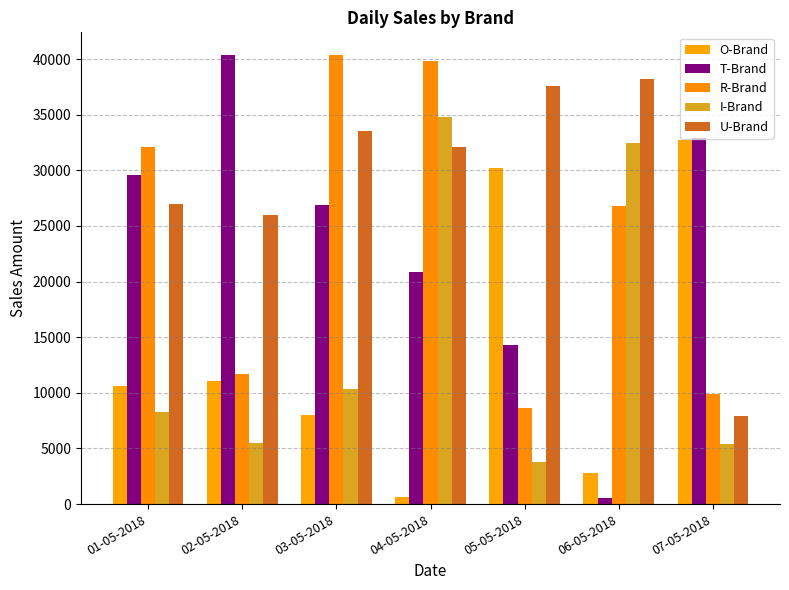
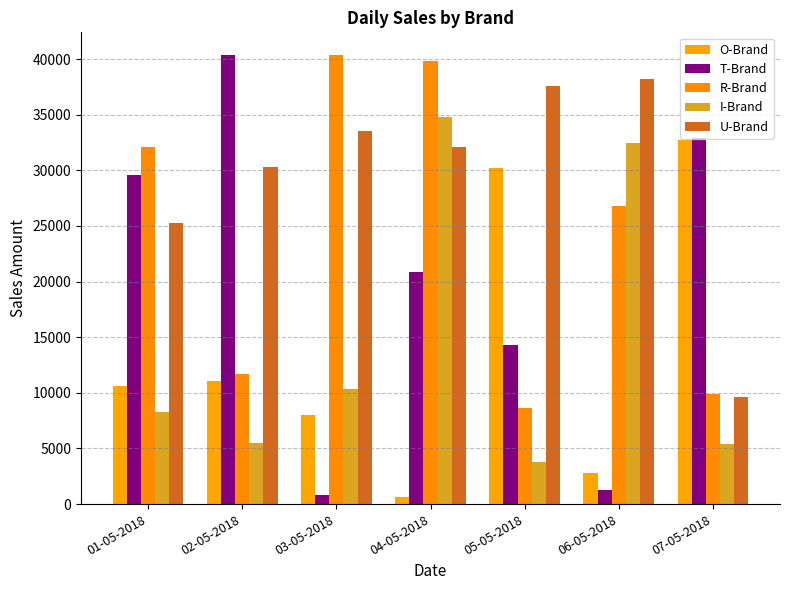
U-Brand, 01-05-2018: 27000 -> 25300
U-Brand, 02-05-2018: 26000 -> 30300
T-Brand, 03-05-2018: 26800 -> 800
T-Brand, 06-05-2018: 500 -> 1300
U-Brand, 07-05-2018: 8000 -> 9600
